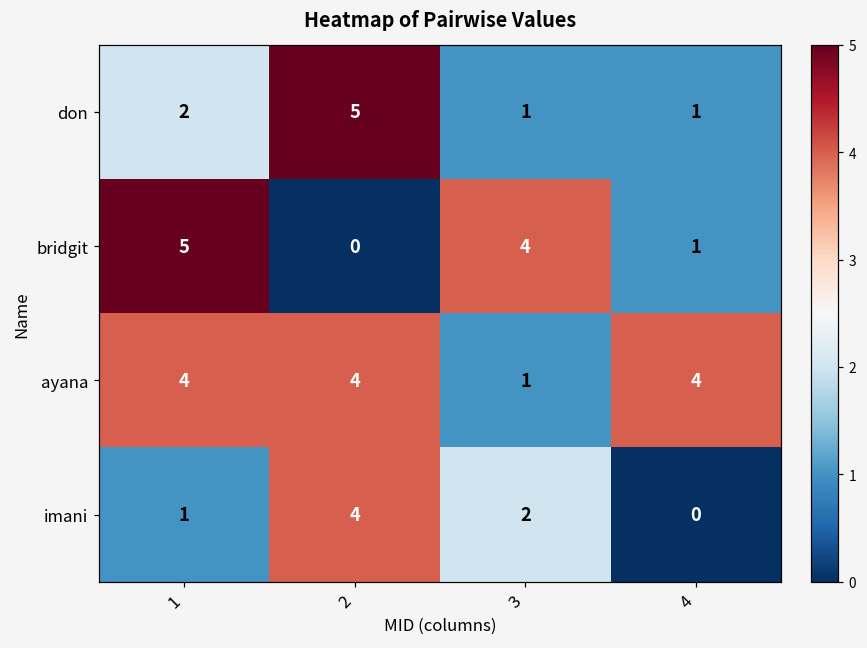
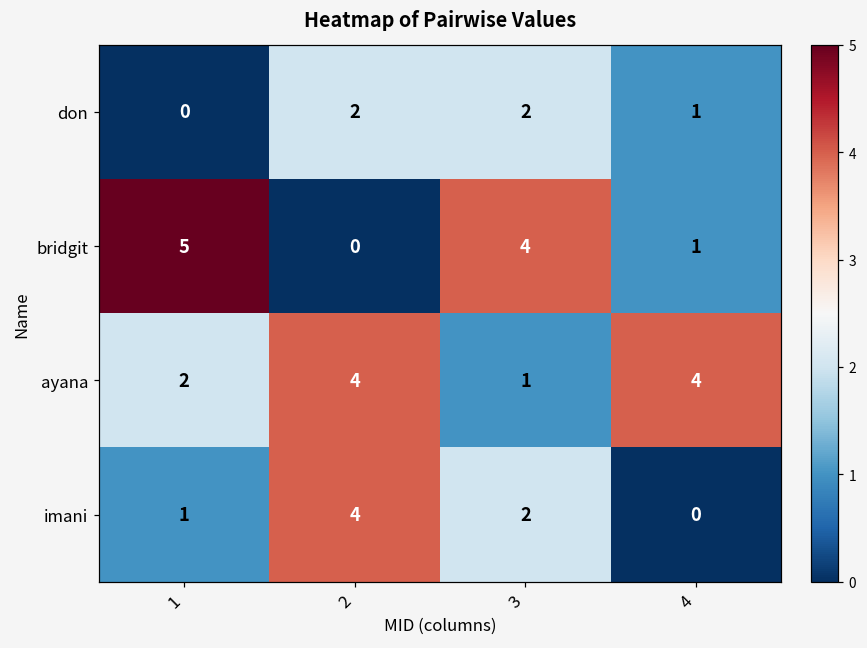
don, 1: 2 -> 0
don, 2: 5 -> 2
don, 3: 1 -> 2
ayana, 1: 4 -> 2
